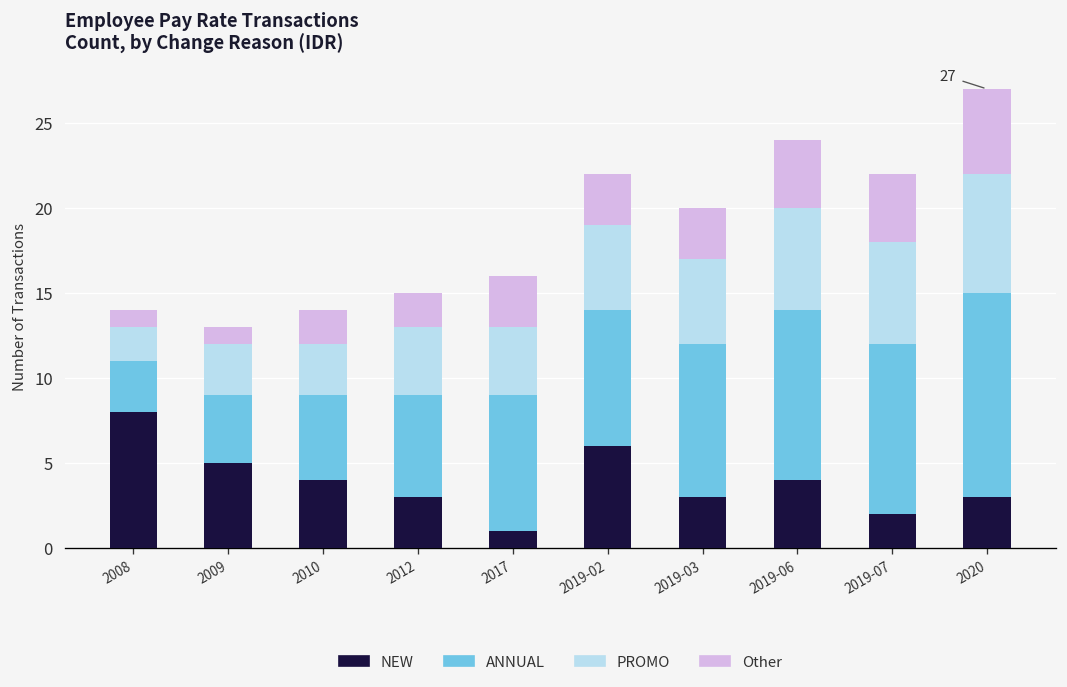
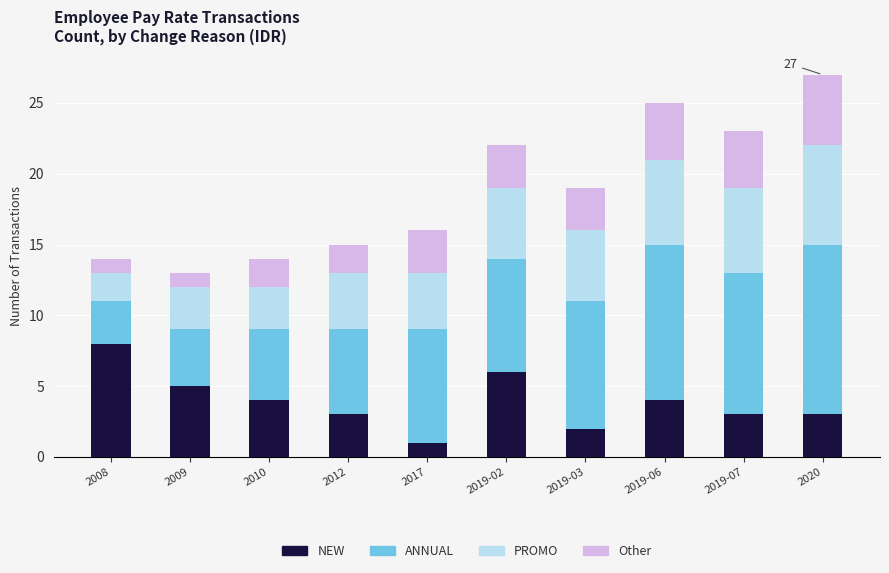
NEW, 2019-03: 3 -> 2
ANNUAL, 2019-06: 10 -> 11
NEW, 2019-07: 2 -> 3
